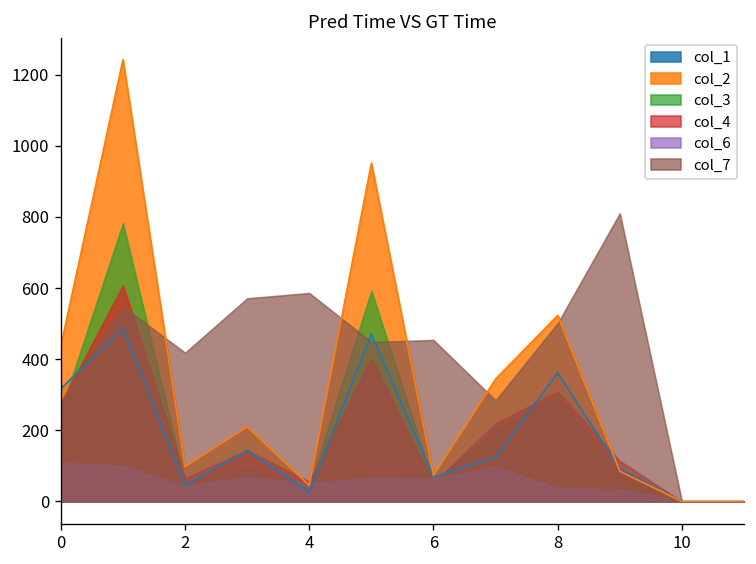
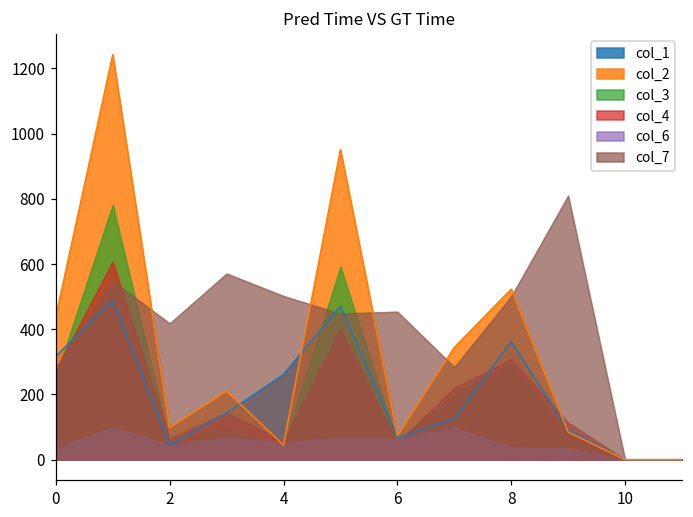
col_6, 0: 110 -> 30
col_1, 4: 30 -> 260
col_7, 4: 590 -> 500
